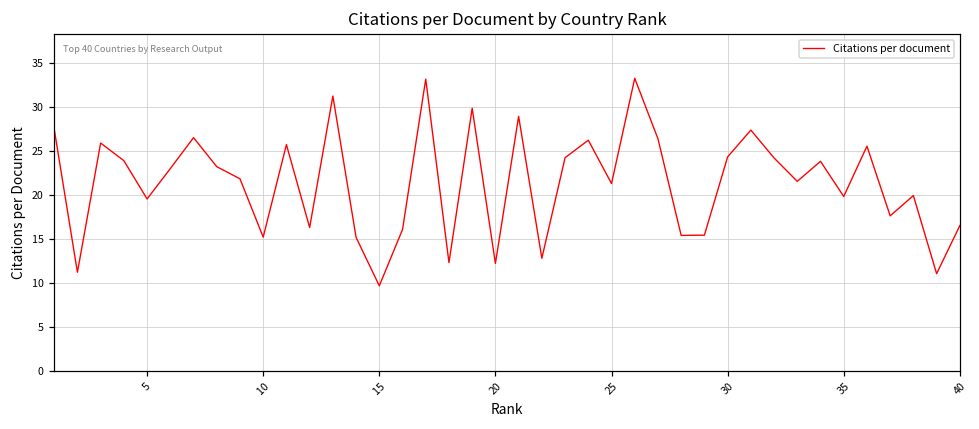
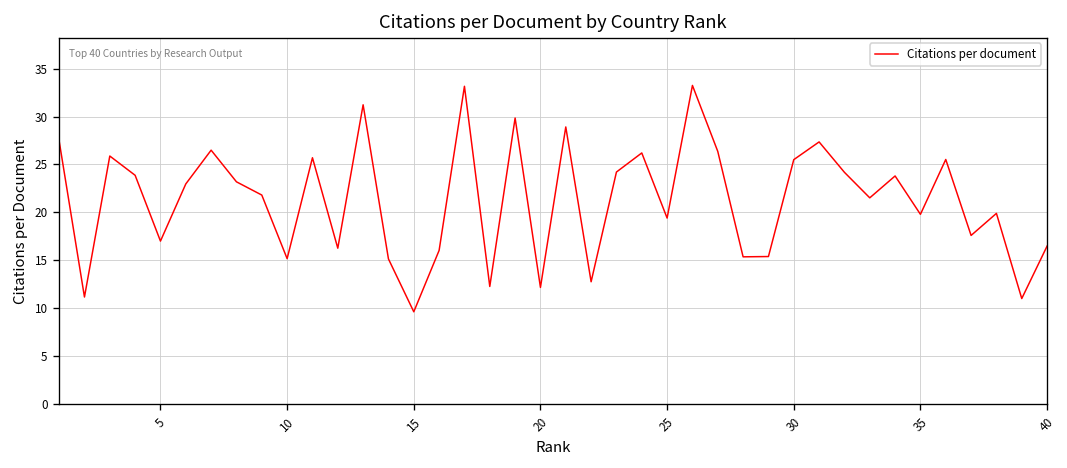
5: 20 -> 17
25: 21 -> 19
30: 24 -> 26
